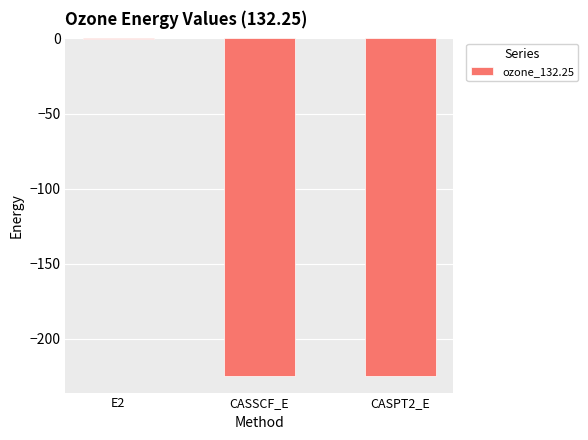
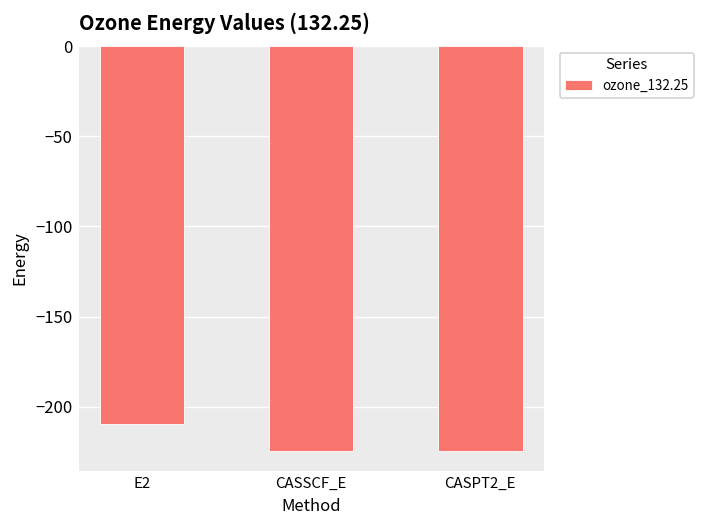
E2: 0 -> -209
